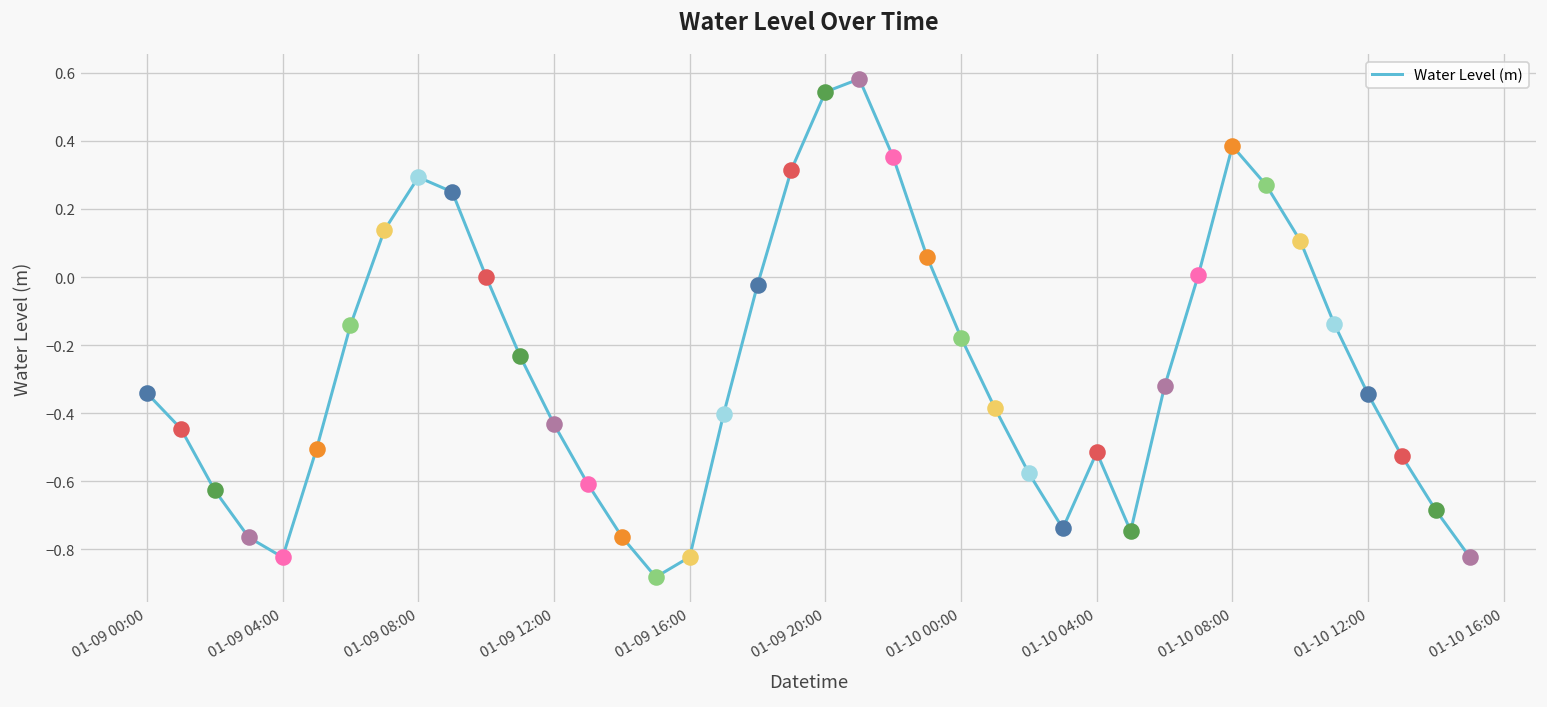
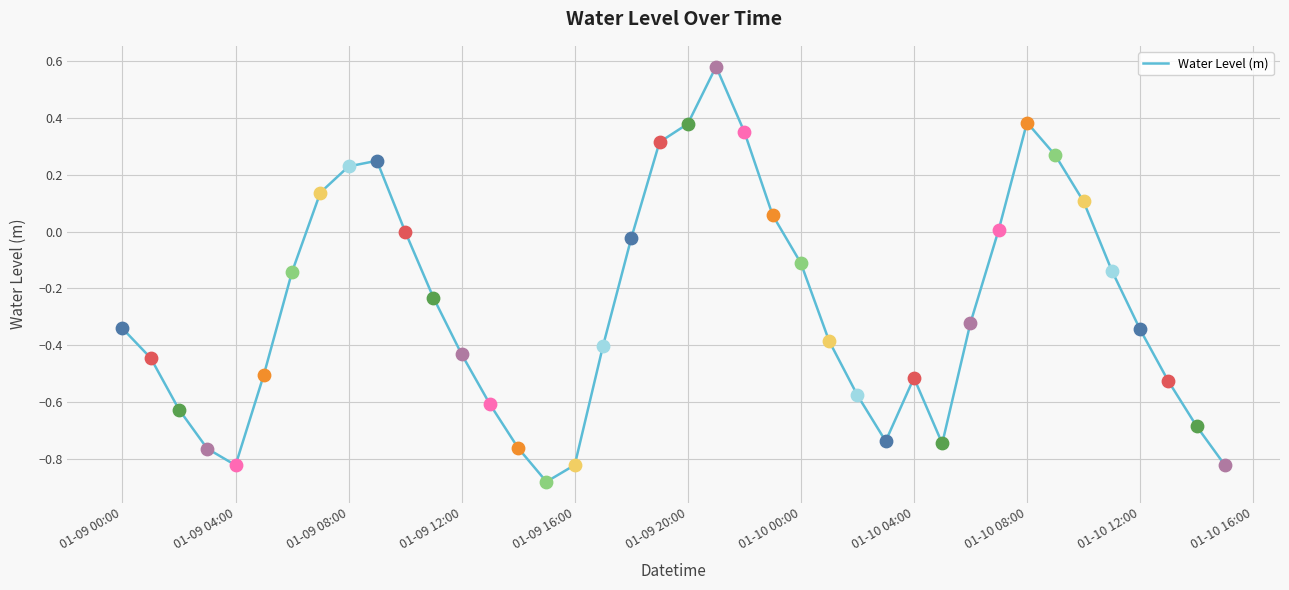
Water Level (m), 01-09 08:00: 0.29 -> 0.23
Water Level (m), 01-09 20:00: 0.54 -> 0.38
Water Level (m), 01-10 00:00: -0.18 -> -0.11
